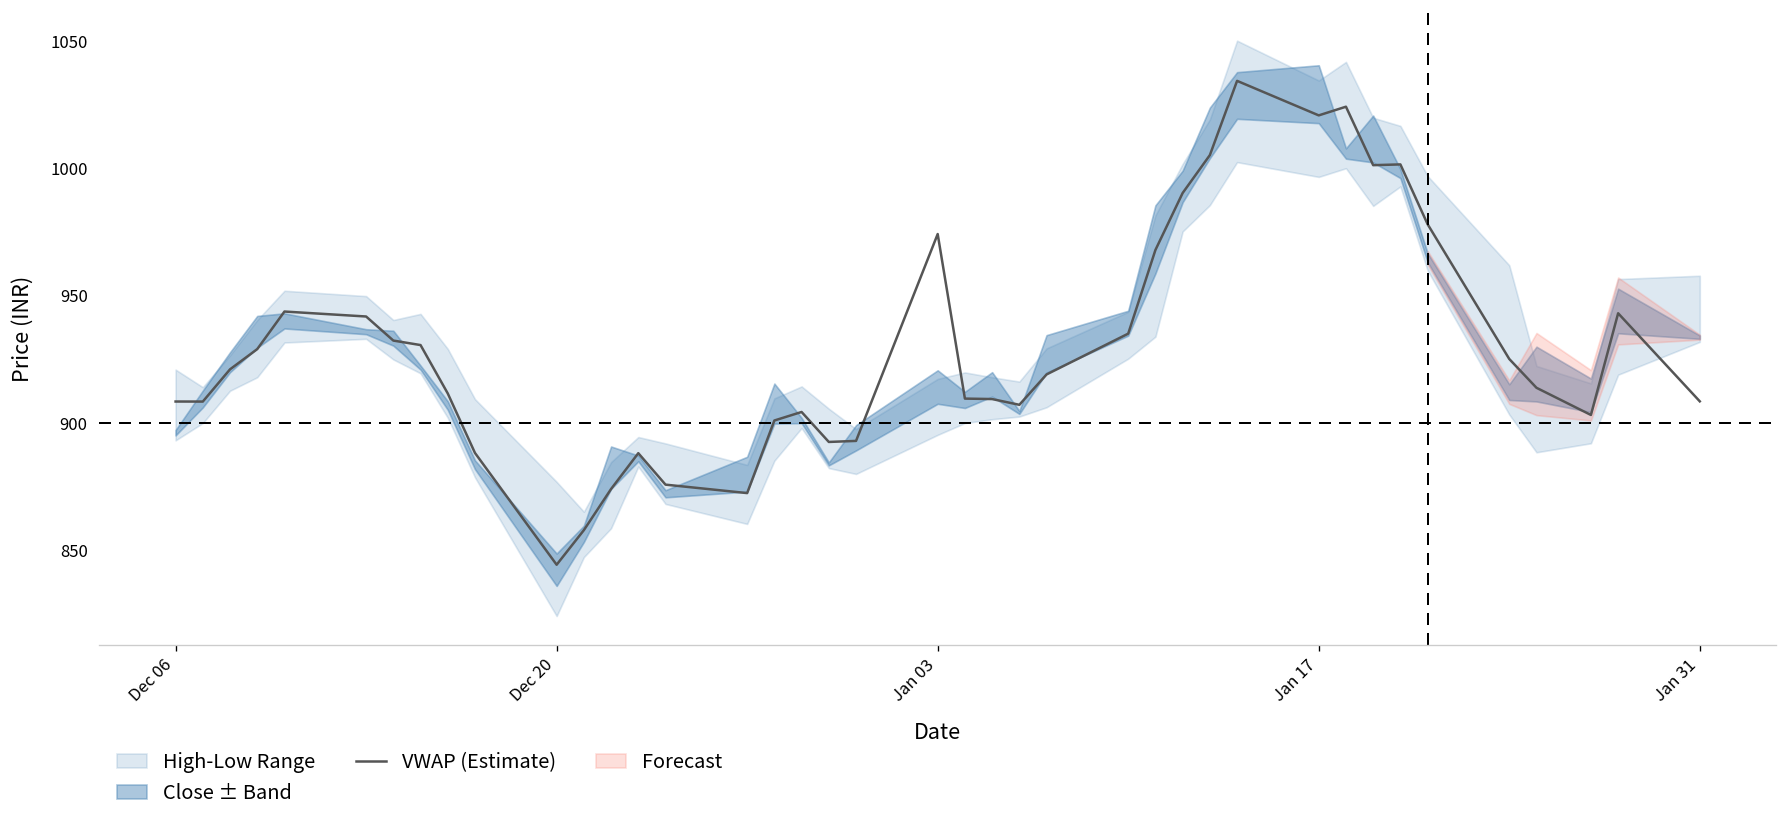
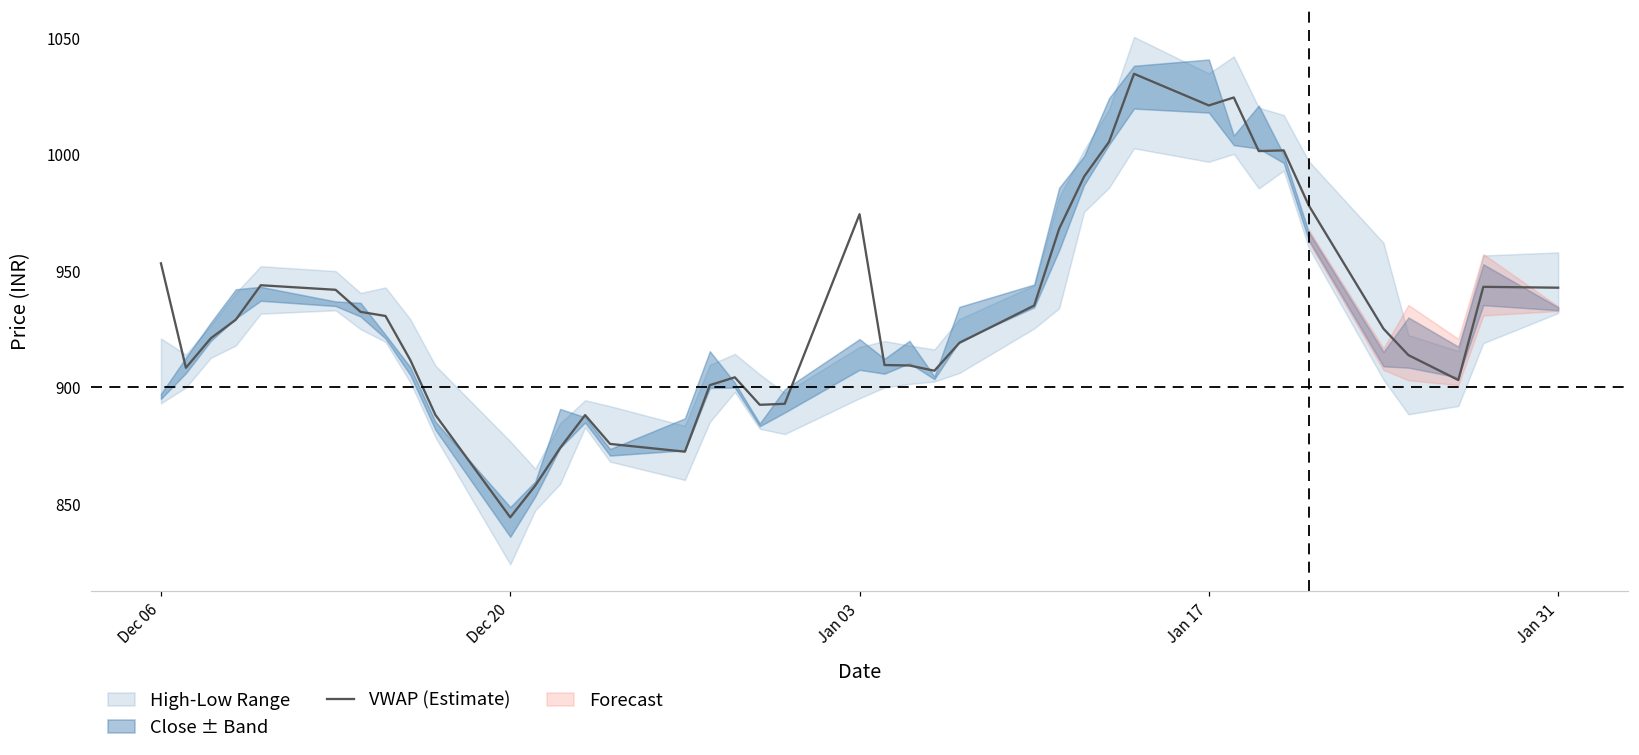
VWAP (Estimate), Dec 06: 908 -> 953
VWAP (Estimate), Jan 31: 909 -> 943
